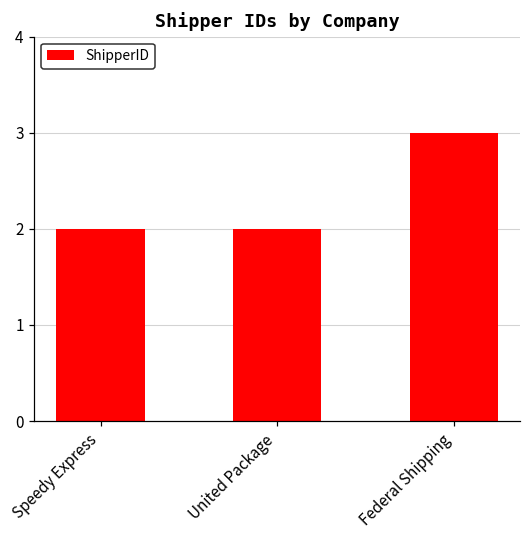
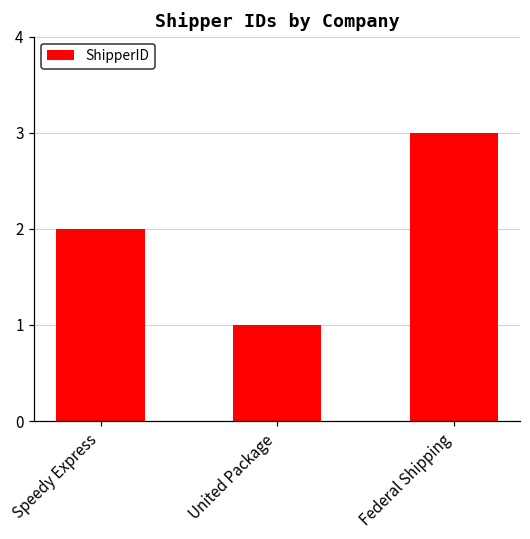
United Package: 2 -> 1
